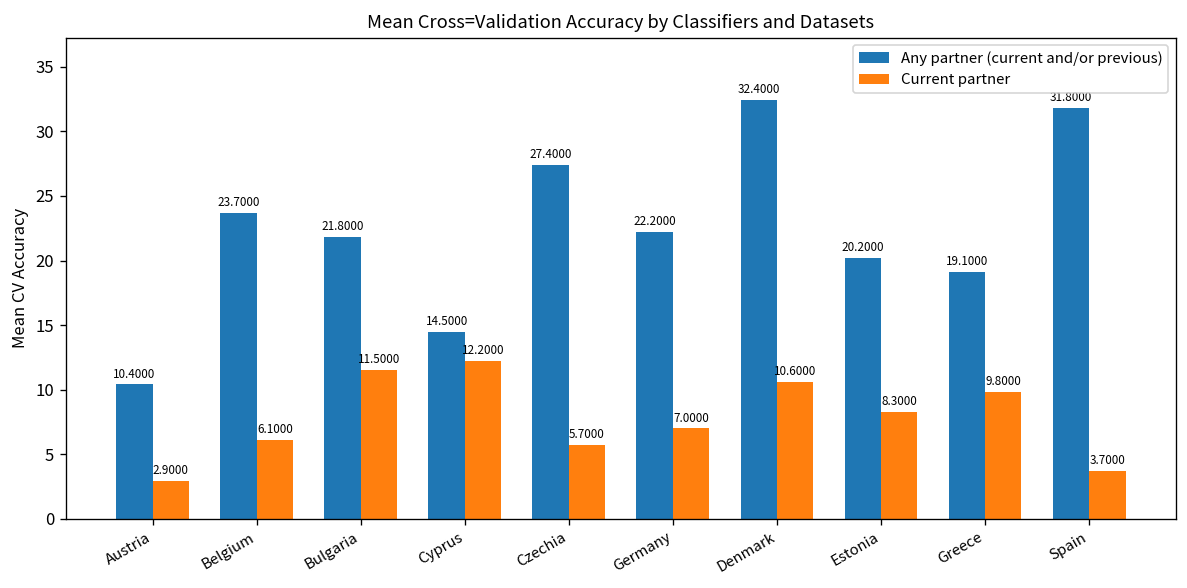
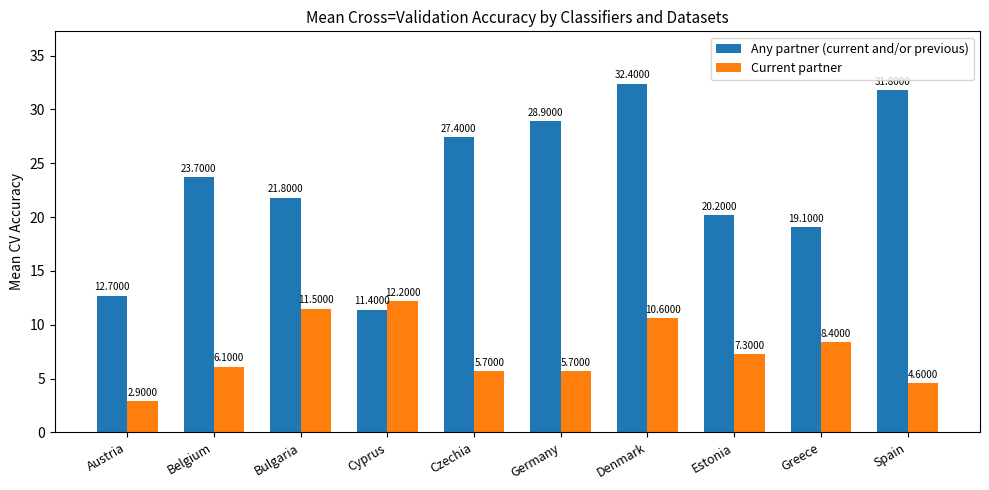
Any partner (current and/or previous), Austria: 10.4000 -> 12.7000
Any partner (current and/or previous), Cyprus: 14.5000 -> 11.4000
Any partner (current and/or previous), Germany: 22.2000 -> 28.9000
Current partner, Germany: 7.0000 -> 5.7000
Current partner, Estonia: 8.3000 -> 7.3000
Current partner, Greece: 9.8000 -> 8.4000
Current partner, Spain: 3.7000 -> 4.6000
